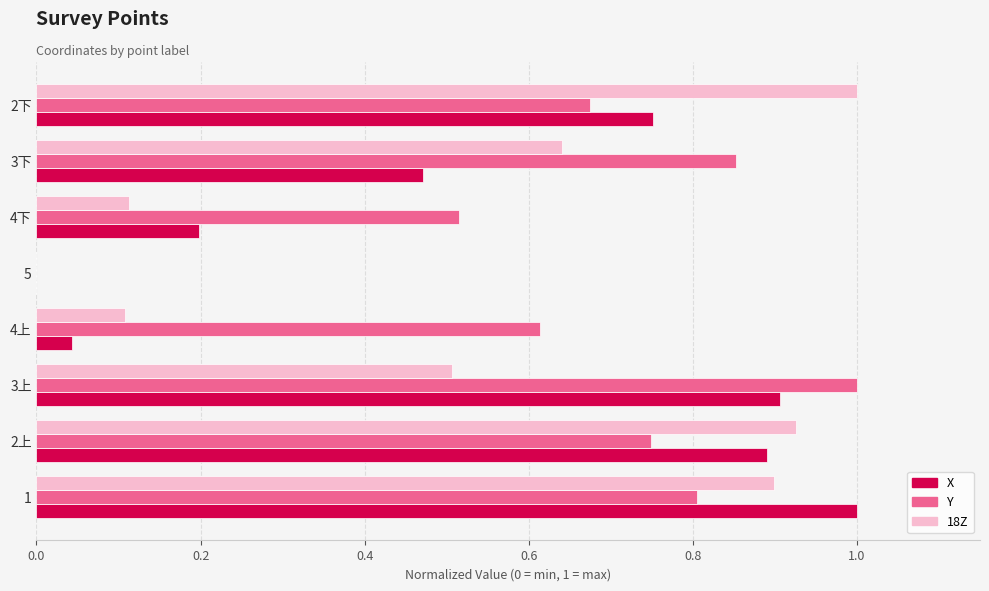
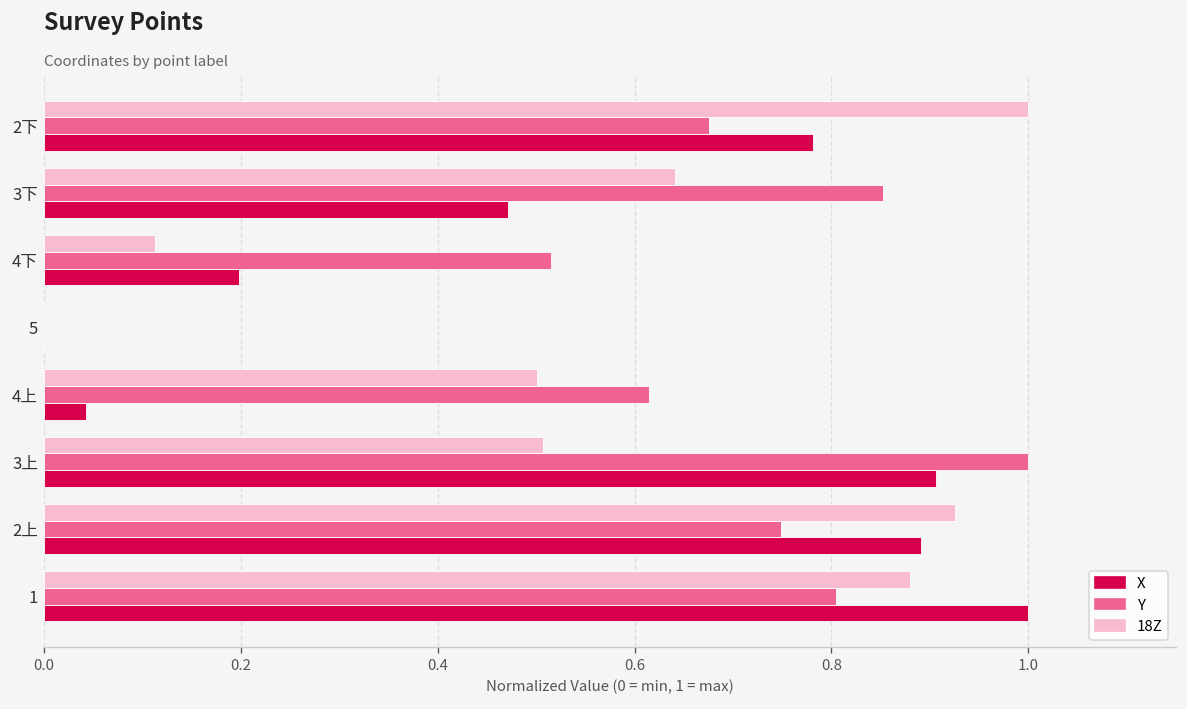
X, 2下: 0.75 -> 0.78
18Z, 4上: 0.11 -> 0.50
18Z, 1: 0.90 -> 0.88
